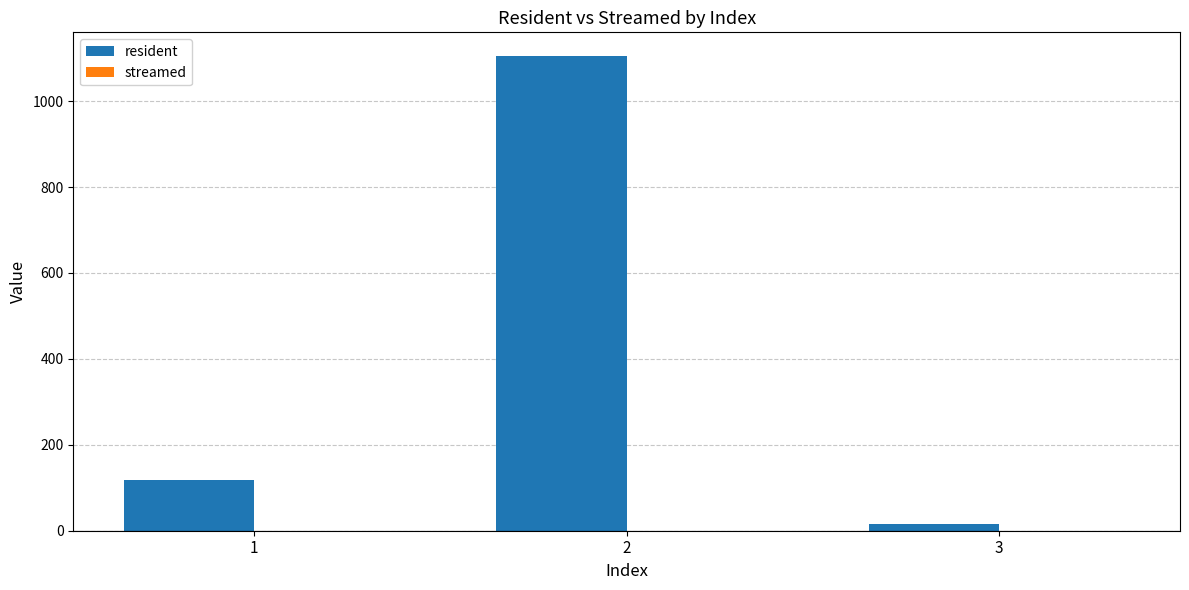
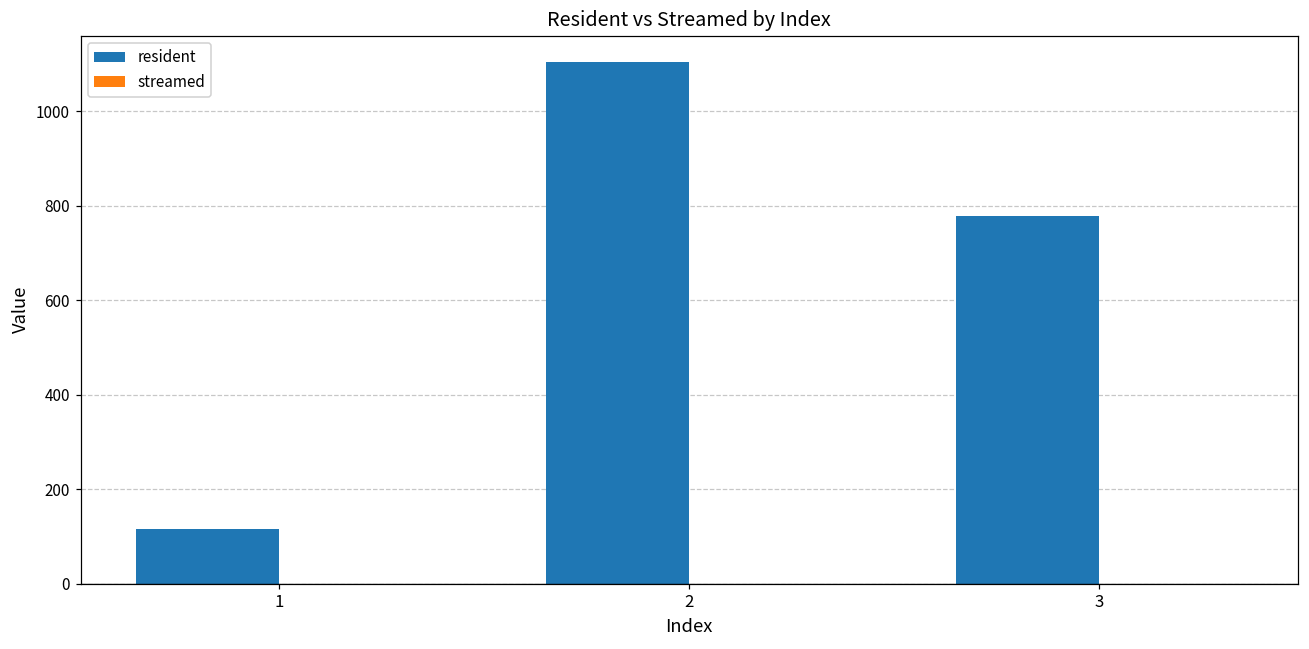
resident, 3: 20 -> 780
